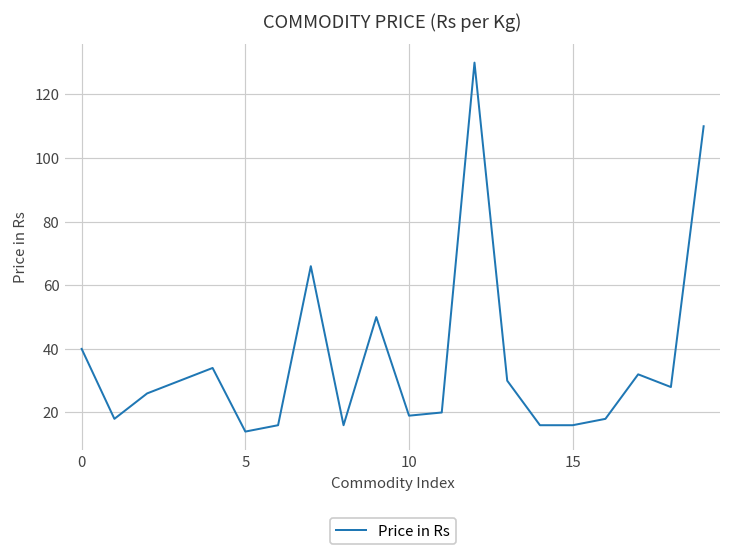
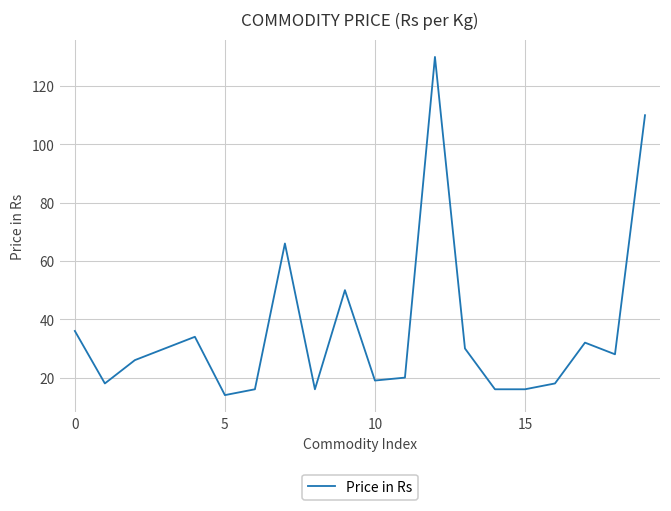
0: 40 -> 36
